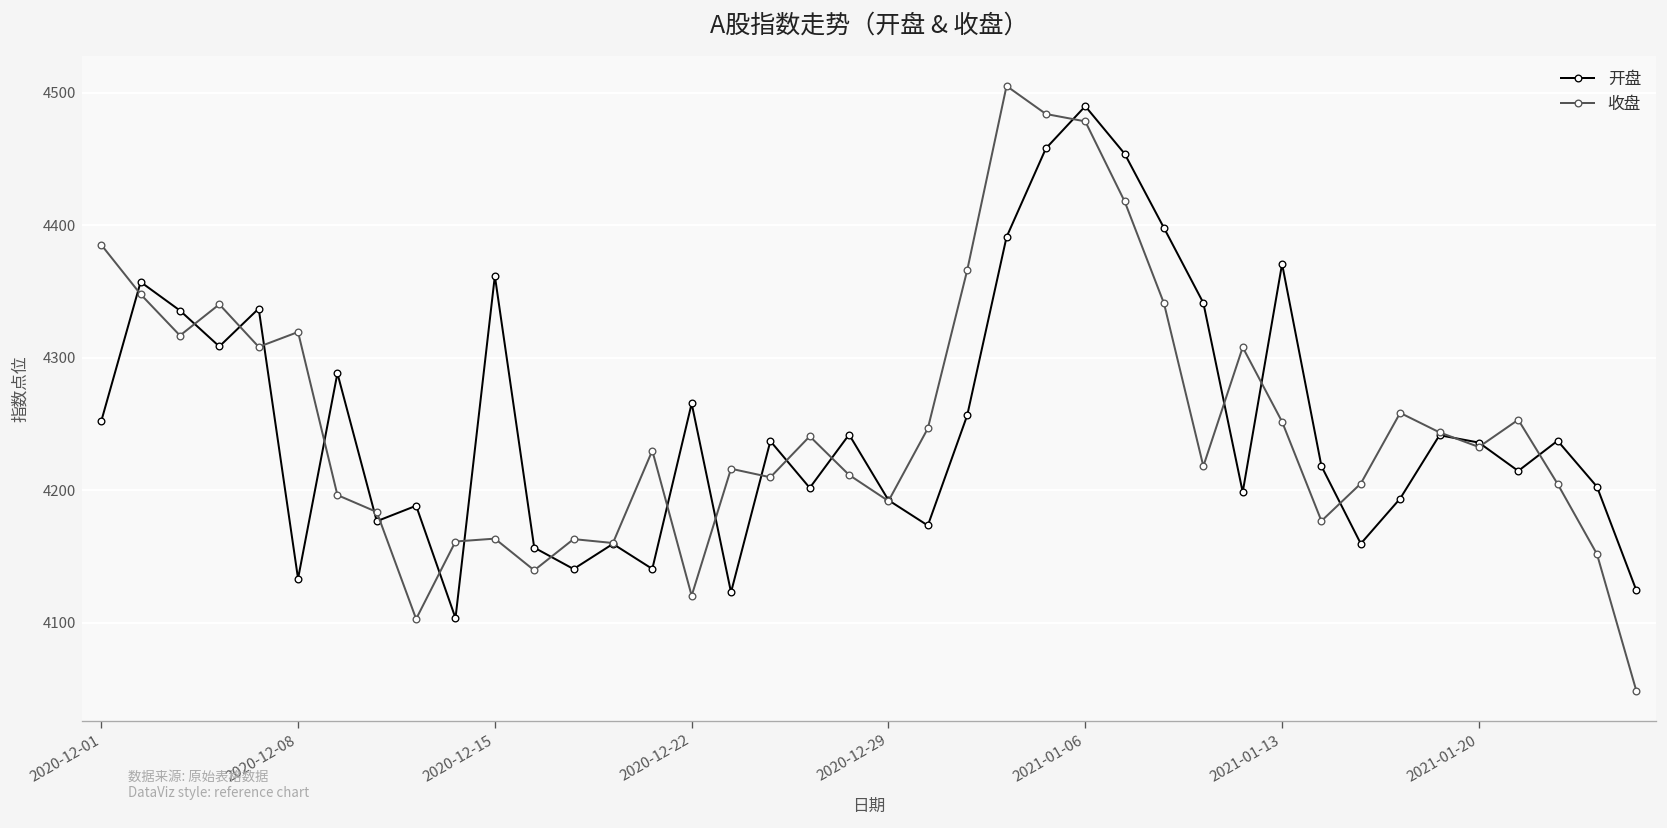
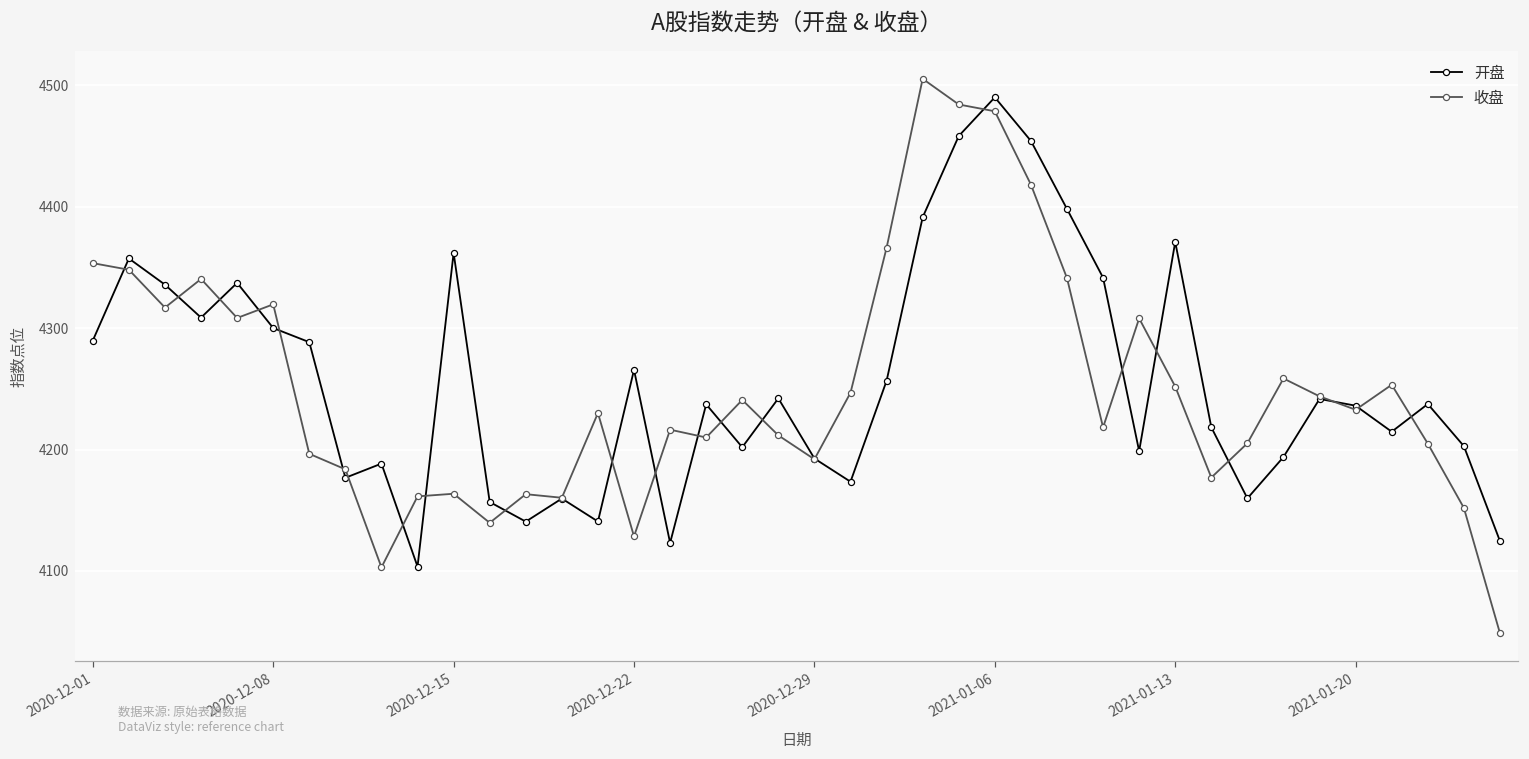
开盘, 2020-12-01: 4252 -> 4290
收盘, 2020-12-01: 4385 -> 4353
开盘, 2020-12-08: 4133 -> 4300
收盘, 2020-12-22: 4120 -> 4128
